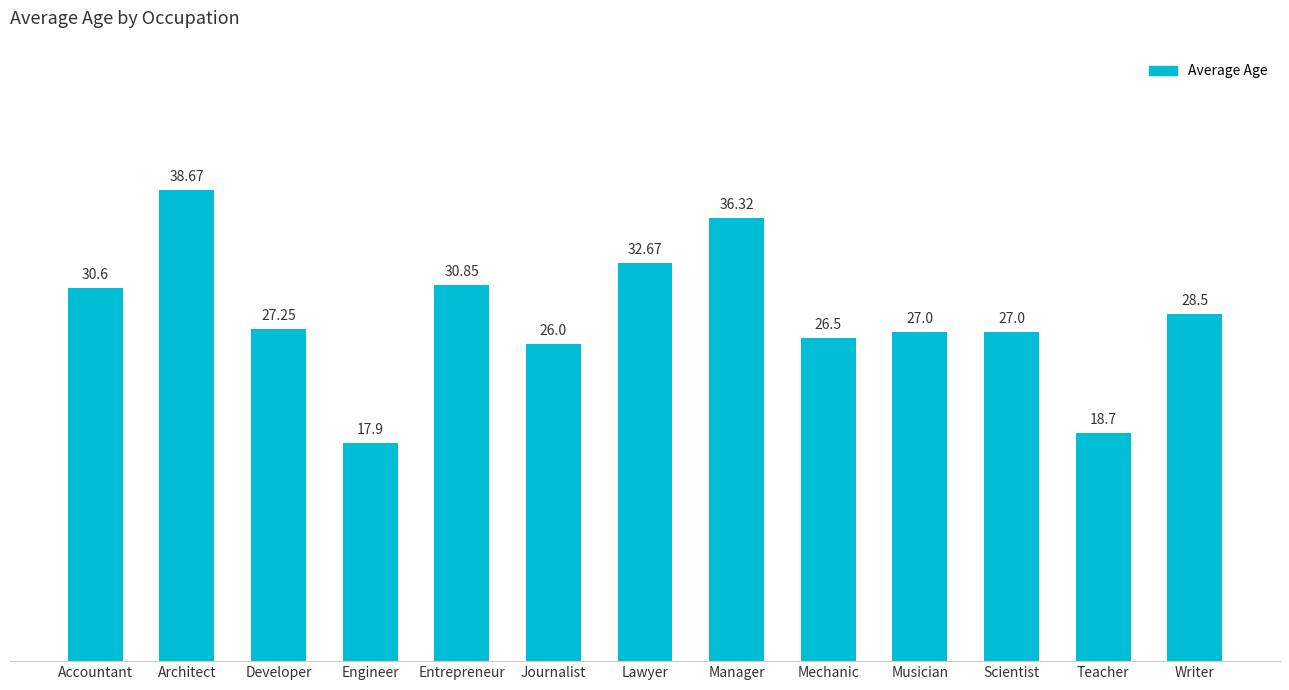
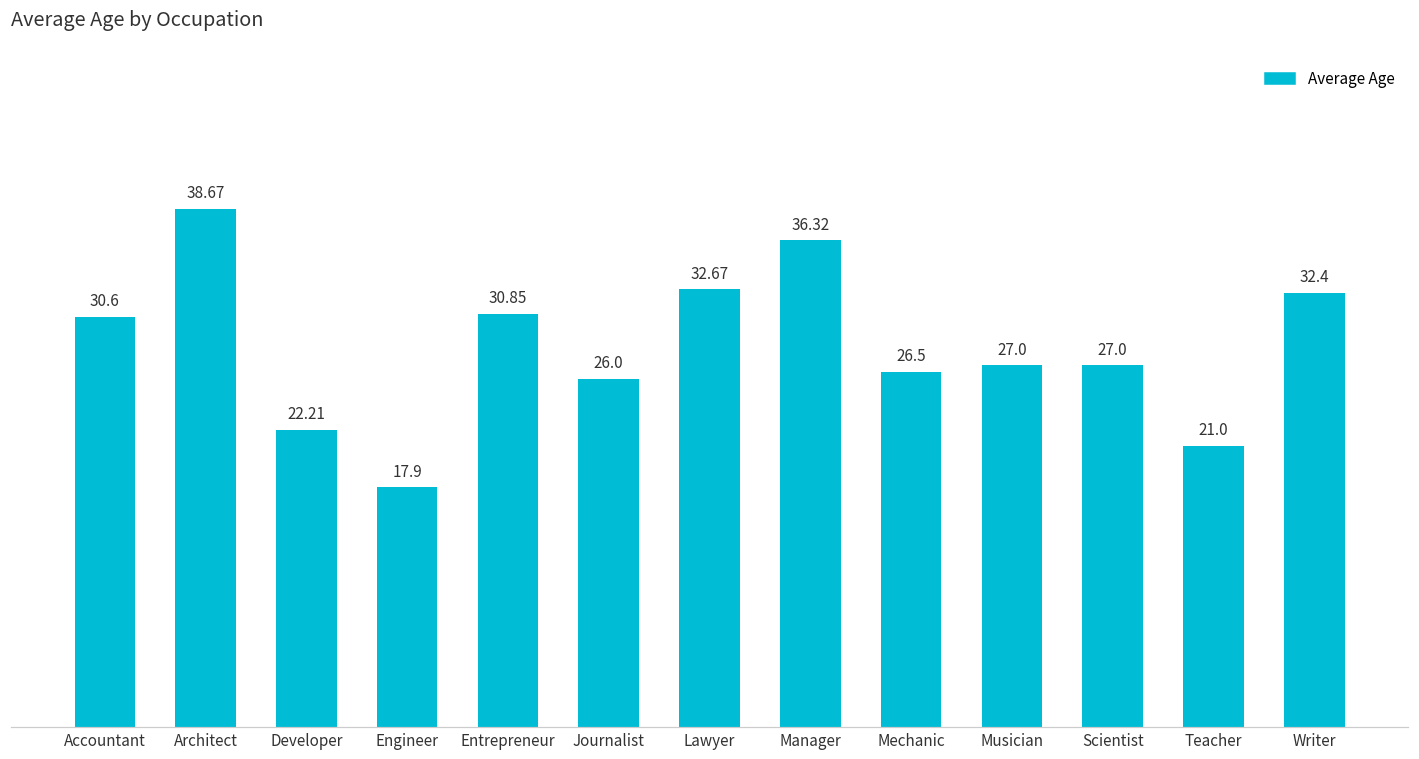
Developer: 27.25 -> 22.21
Teacher: 18.7 -> 21.0
Writer: 28.5 -> 32.4
